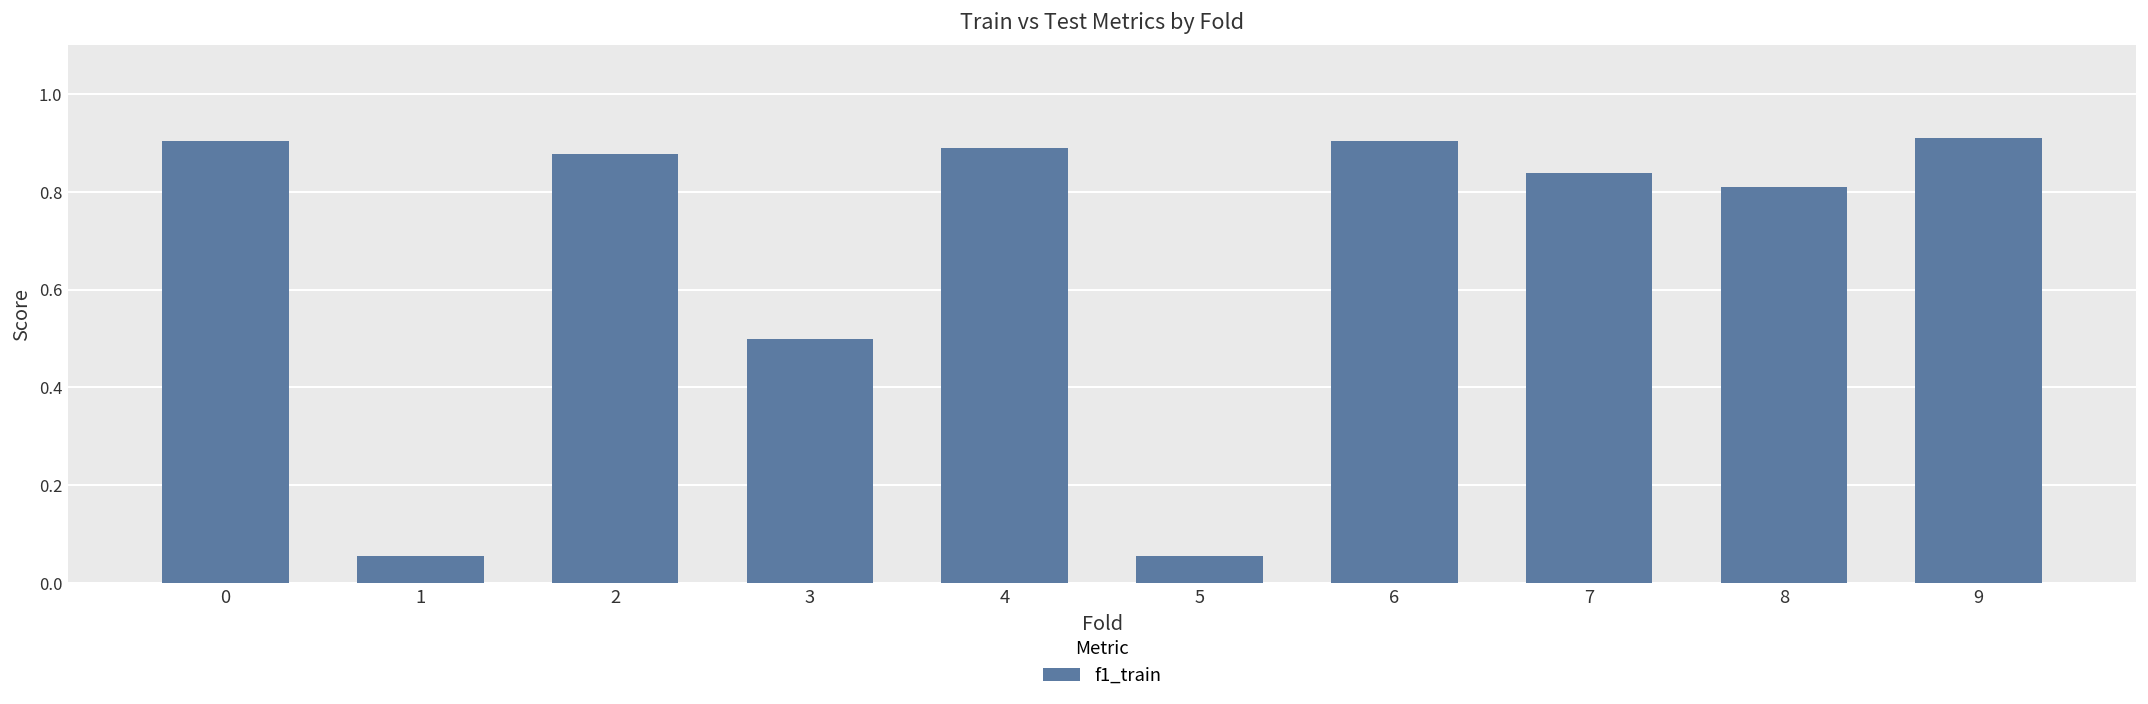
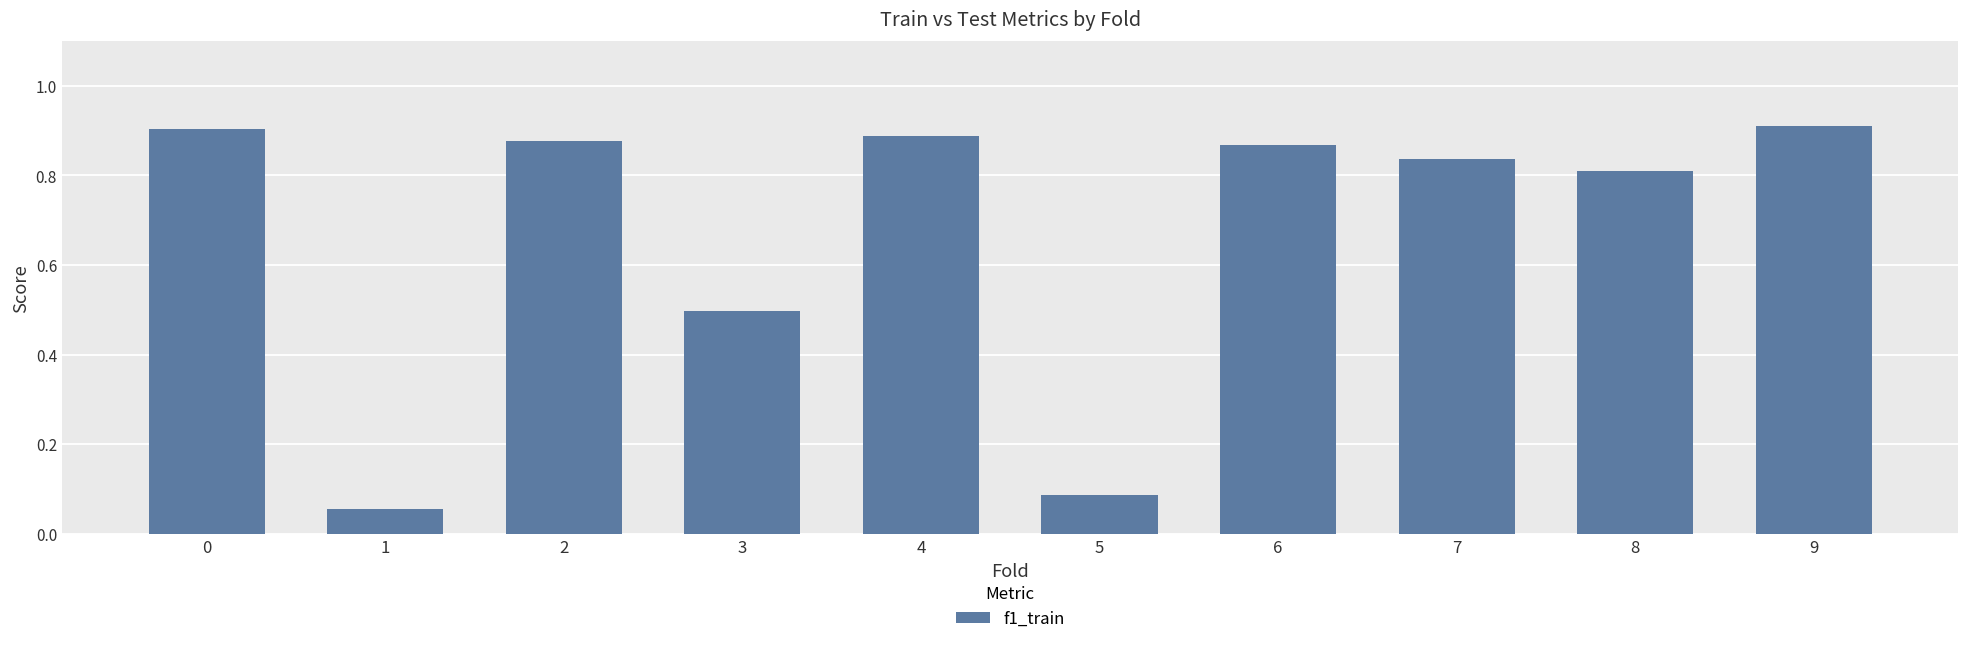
5: 0.05 -> 0.09
6: 0.90 -> 0.87
